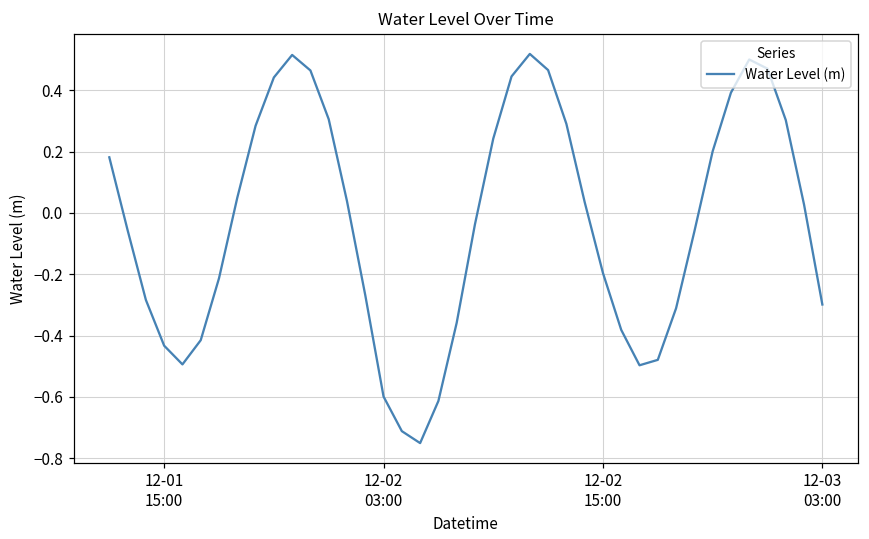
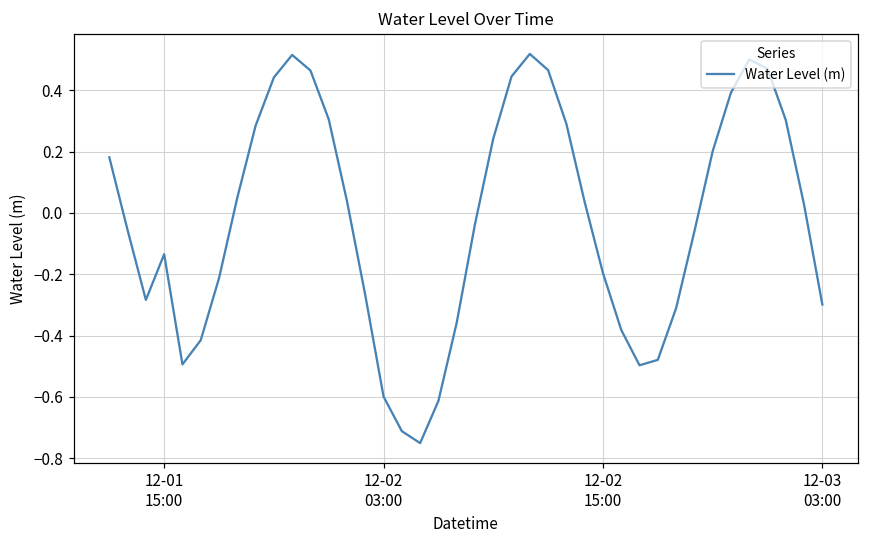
12-01 15:00: -0.43 -> -0.13
